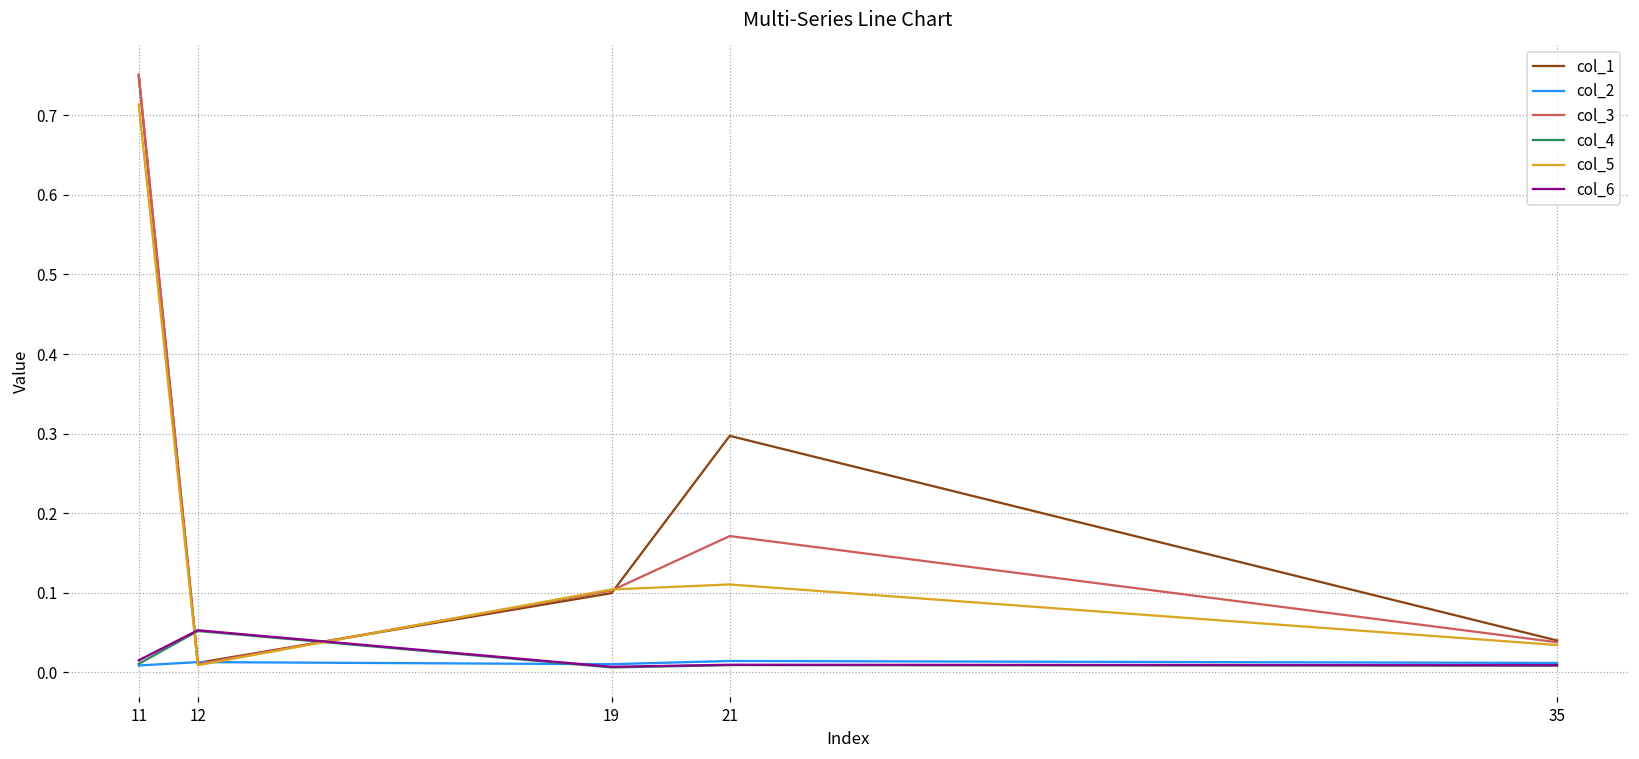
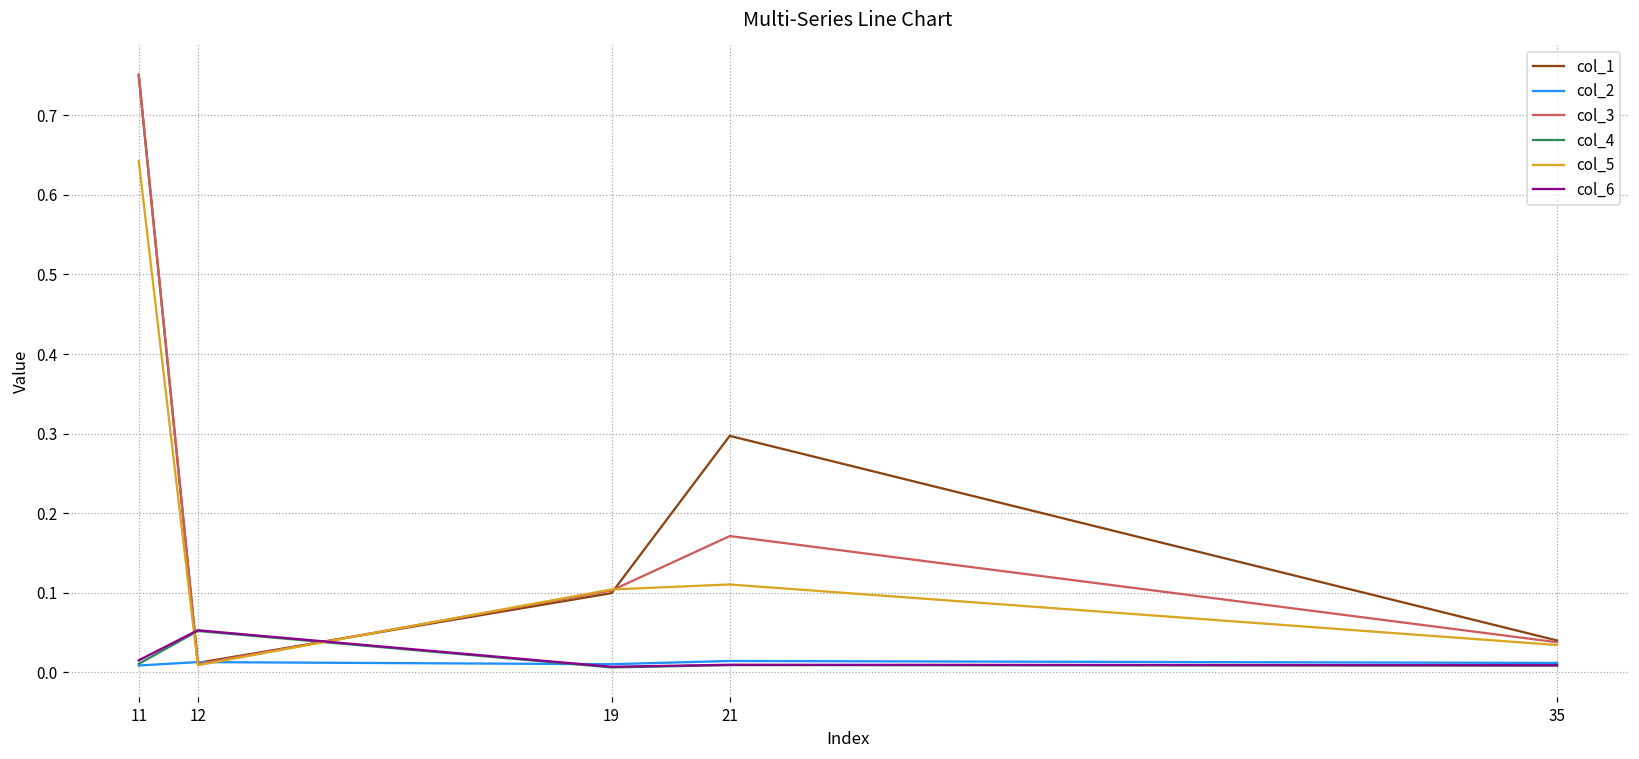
col_5, 11: 0.71 -> 0.64
